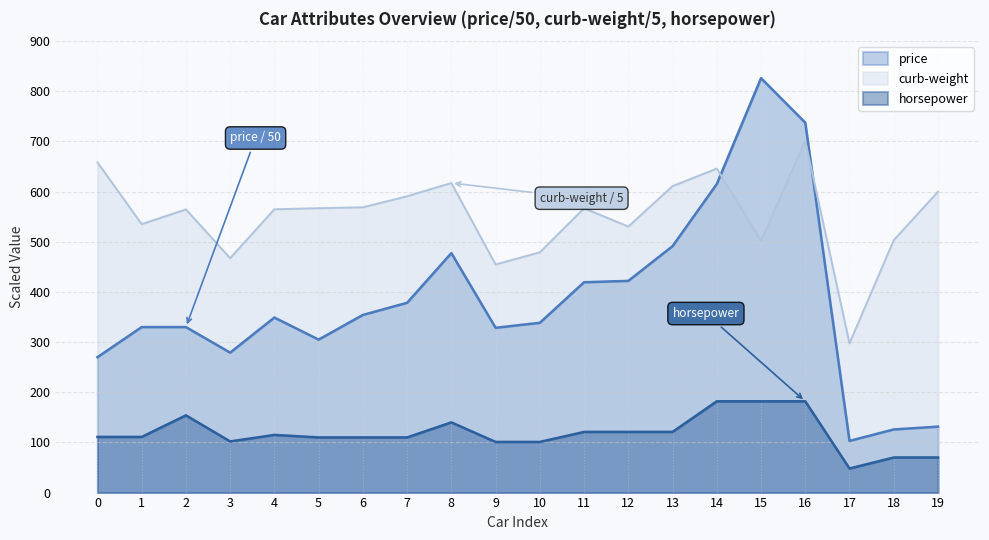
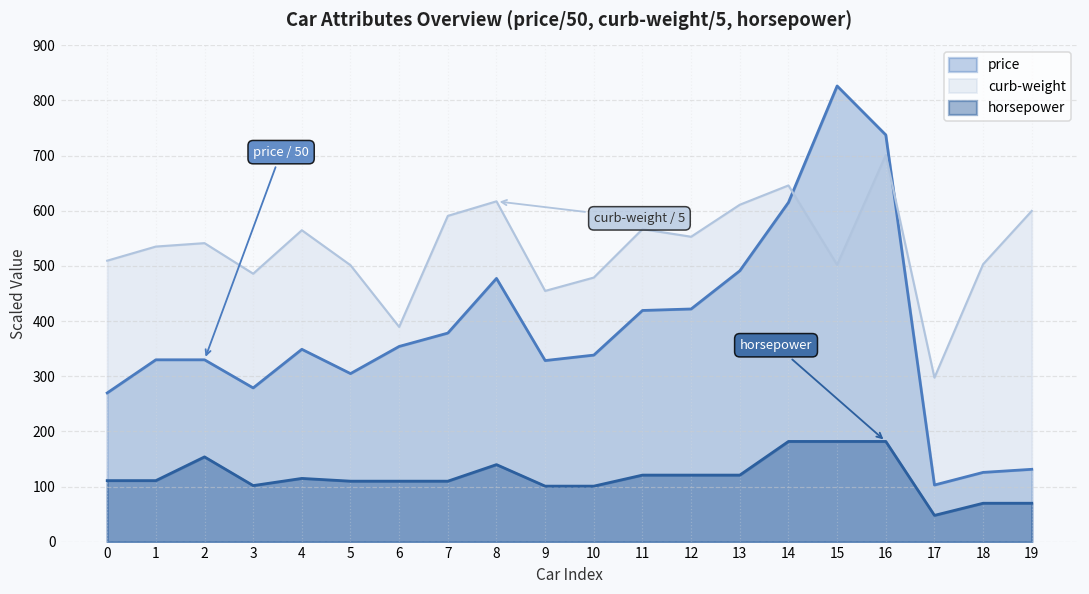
curb-weight, 0: 660 -> 510
curb-weight, 2: 560 -> 540
curb-weight, 3: 470 -> 490
curb-weight, 5: 570 -> 500
curb-weight, 6: 570 -> 390
curb-weight, 12: 530 -> 550
